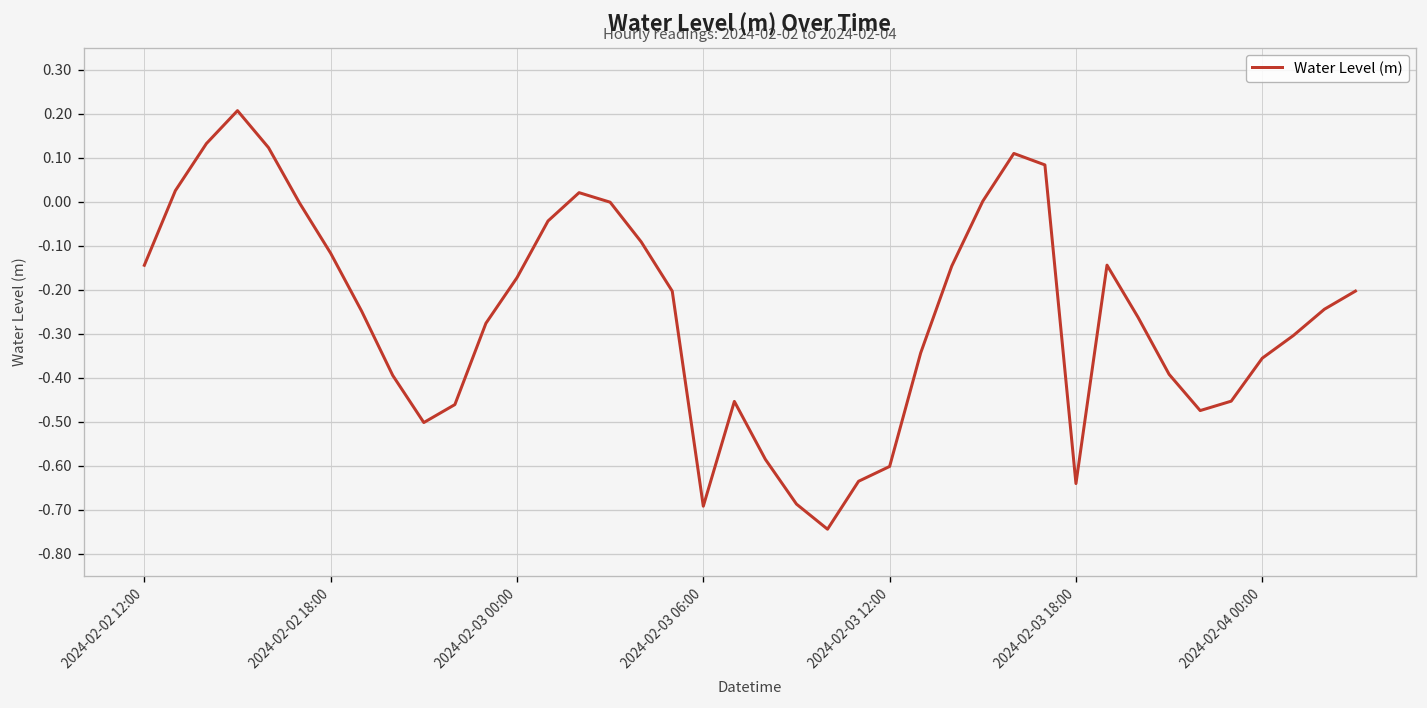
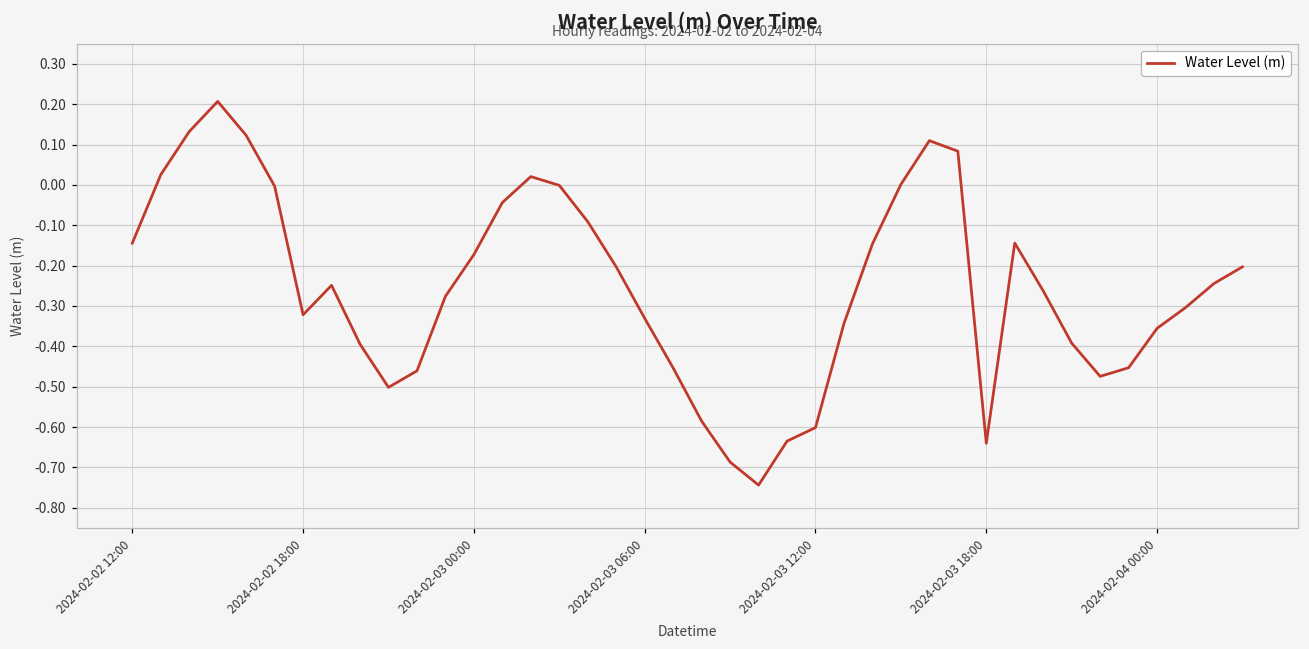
2024-02-02 18:00: -0.12 -> -0.32
2024-02-03 06:00: -0.69 -> -0.33
